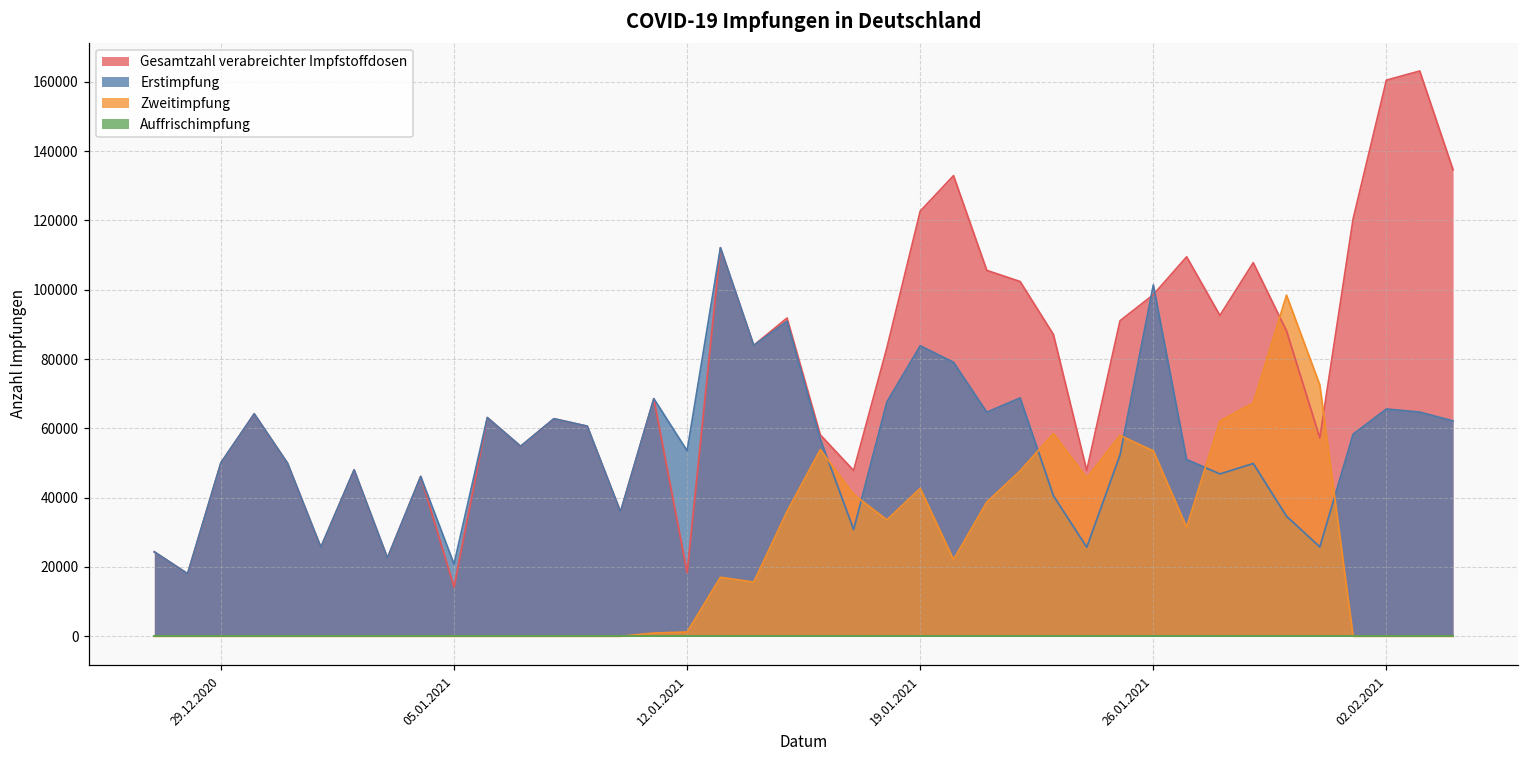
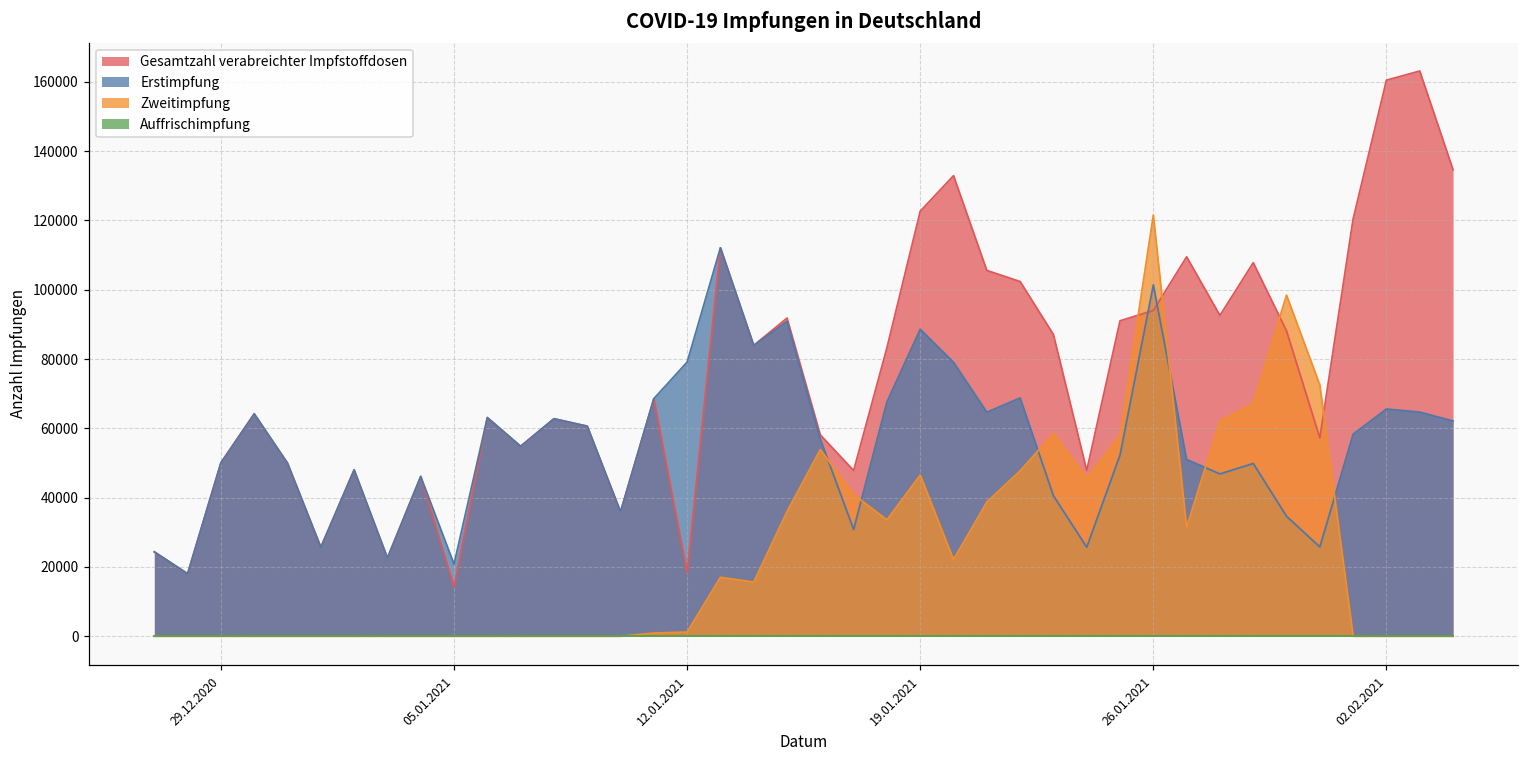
Erstimpfung, 12.01.2021: 54000 -> 79000
Erstimpfung, 19.01.2021: 84000 -> 89000
Zweitimpfung, 19.01.2021: 43000 -> 47000
Gesamtzahl verabreichter Impfstoffdosen, 26.01.2021: 99000 -> 94000
Zweitimpfung, 26.01.2021: 53000 -> 122000
